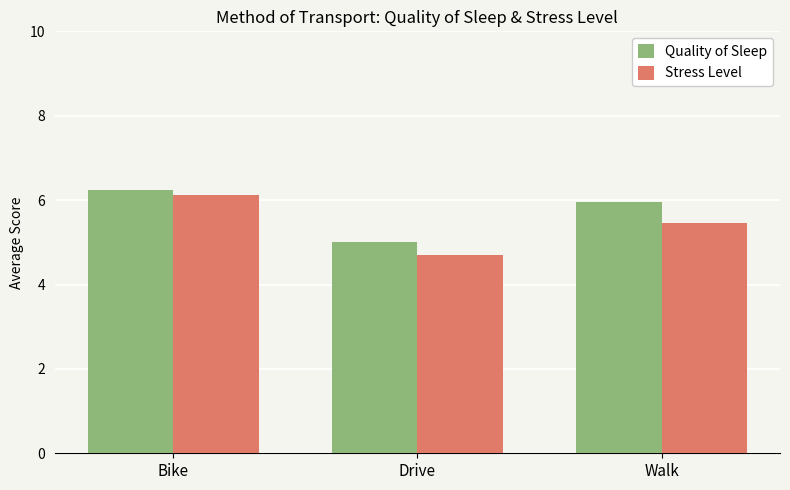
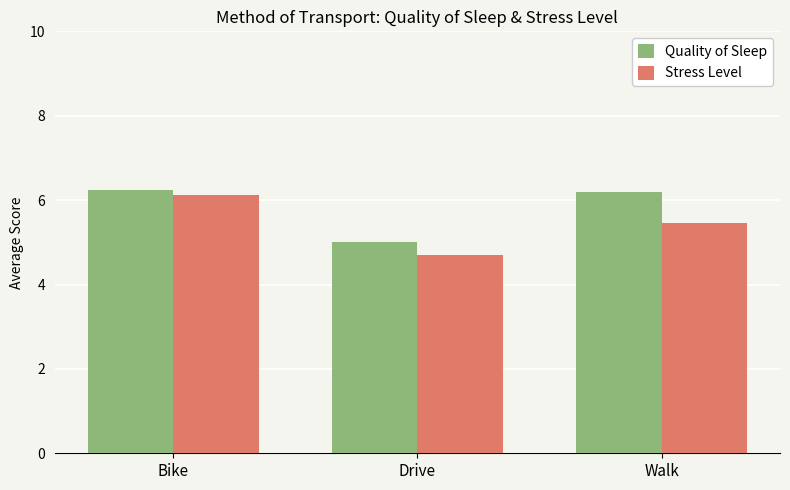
Quality of Sleep, Walk: 6.0 -> 6.2
